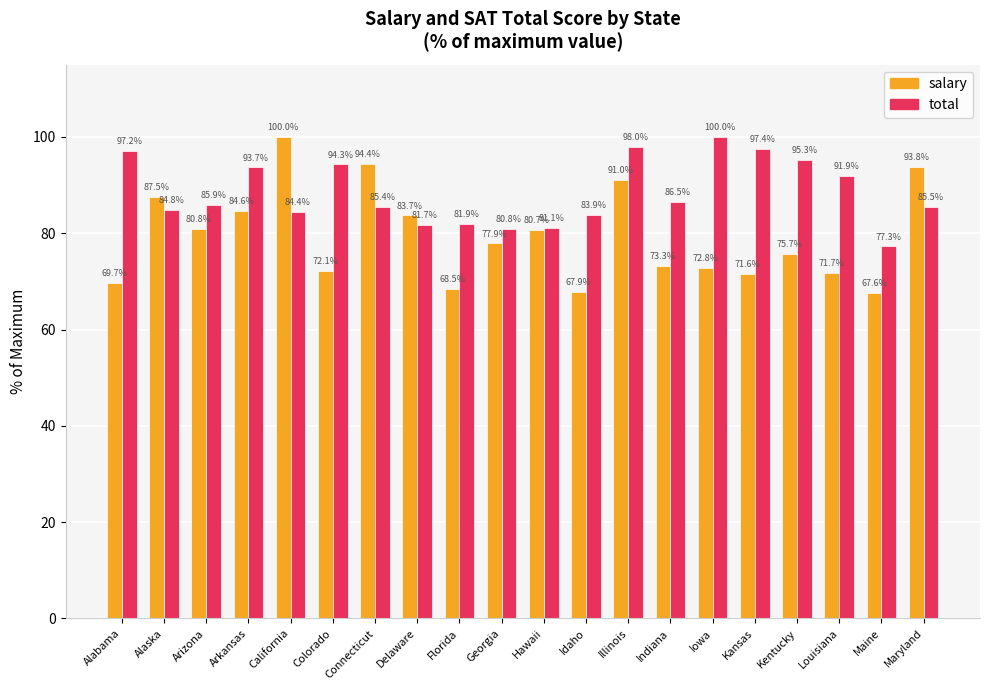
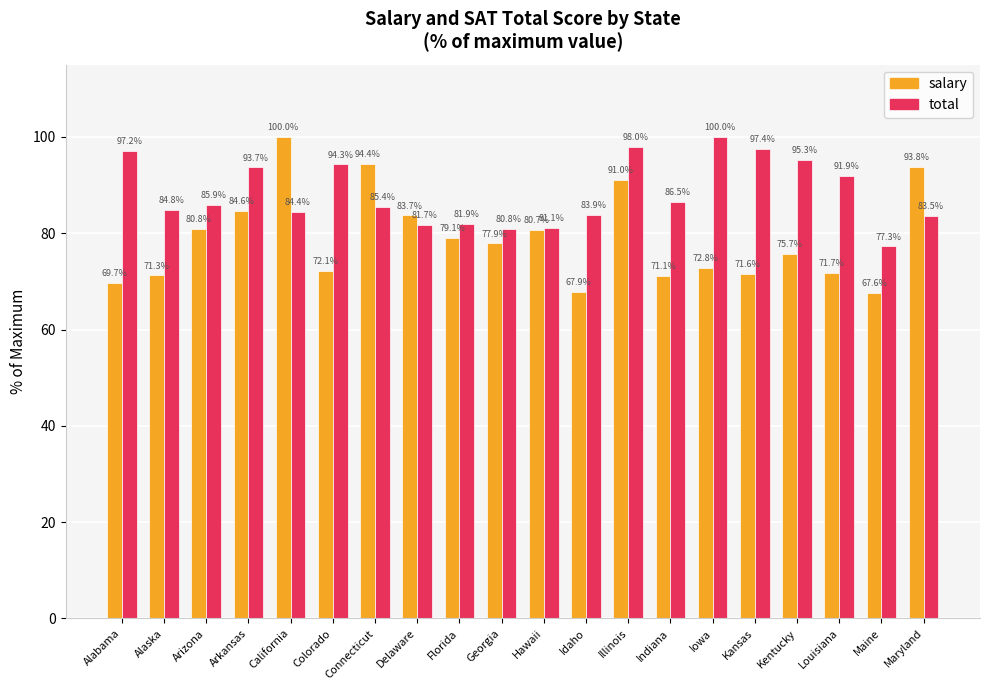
salary, Alaska: 87.5% -> 71.3%
salary, Florida: 68.5% -> 79.1%
salary, Indiana: 73.3% -> 71.1%
total, Maryland: 85.5% -> 83.5%
